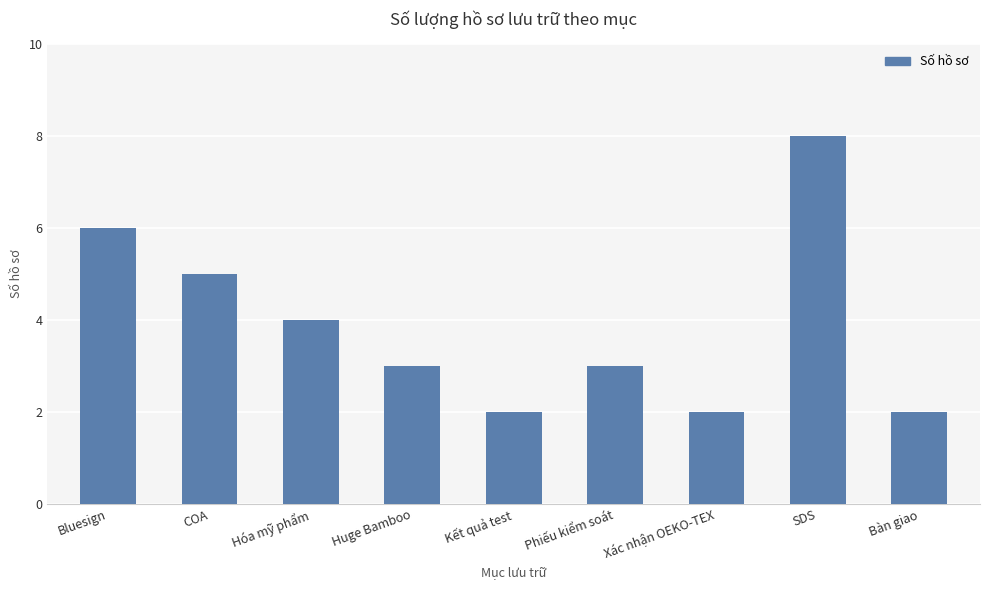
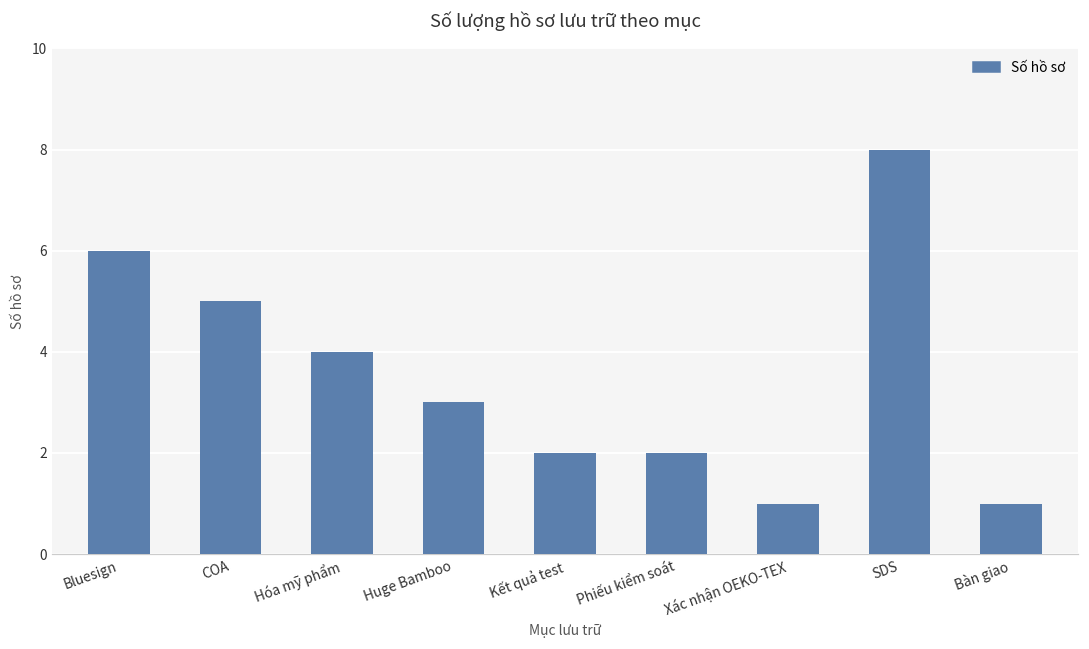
Phiếu kiểm soát: 3 -> 2
Xác nhận OEKO-TEX: 2 -> 1
Bàn giao: 2 -> 1
